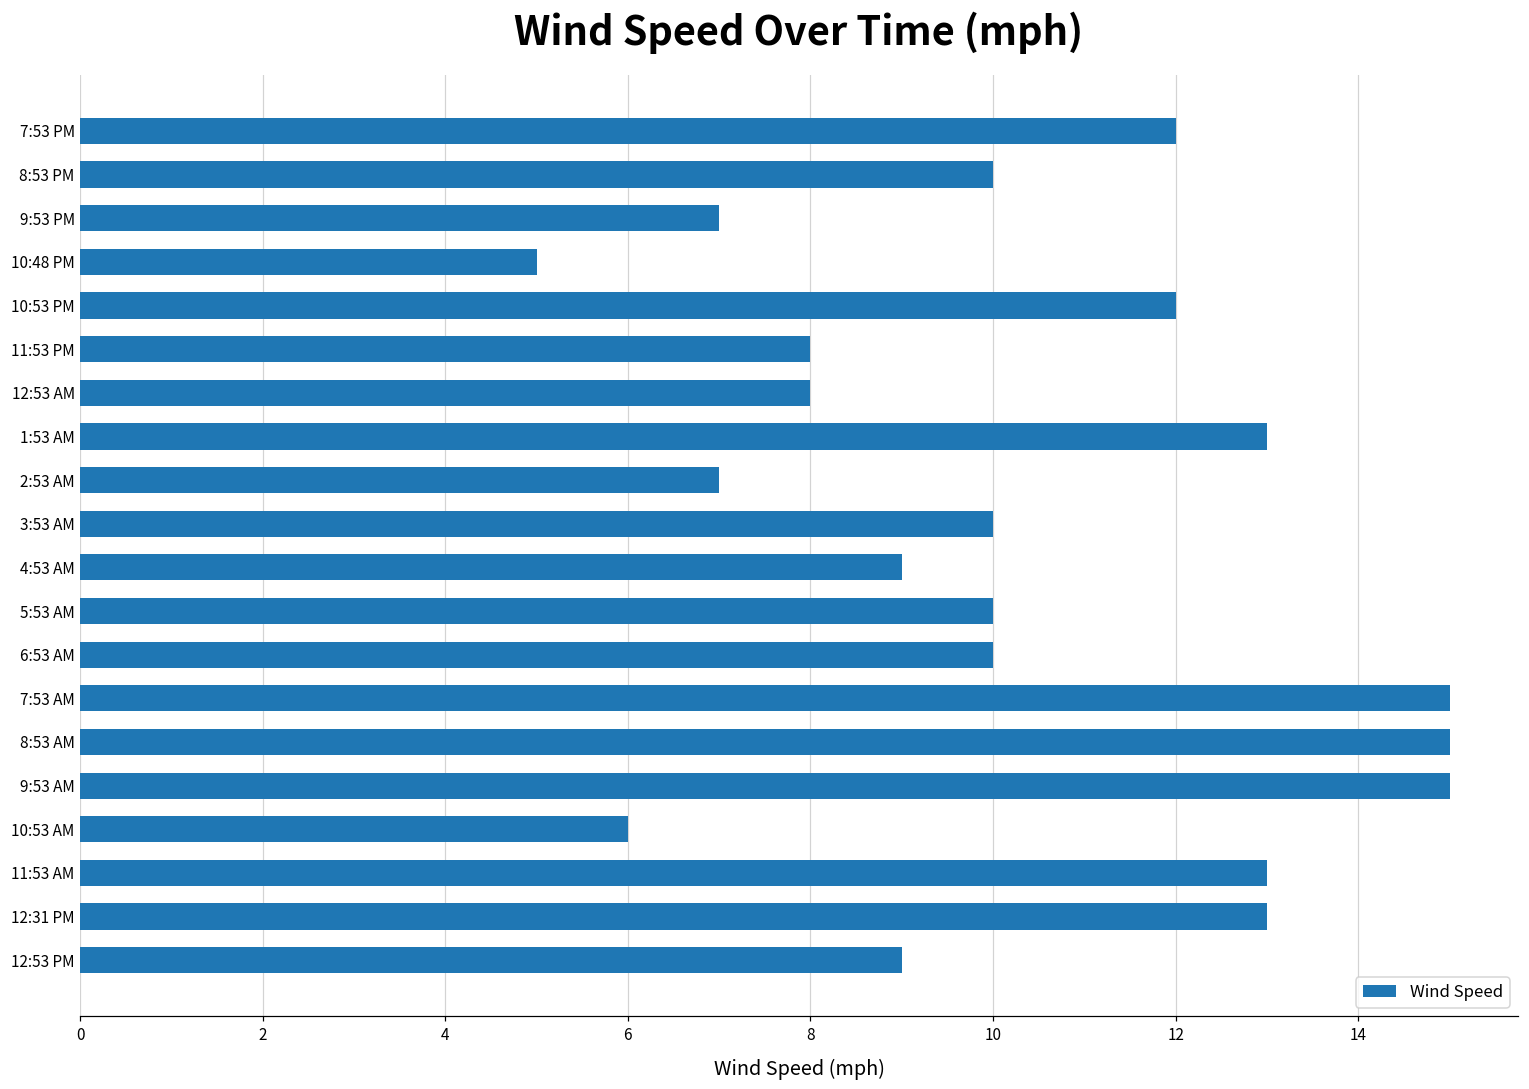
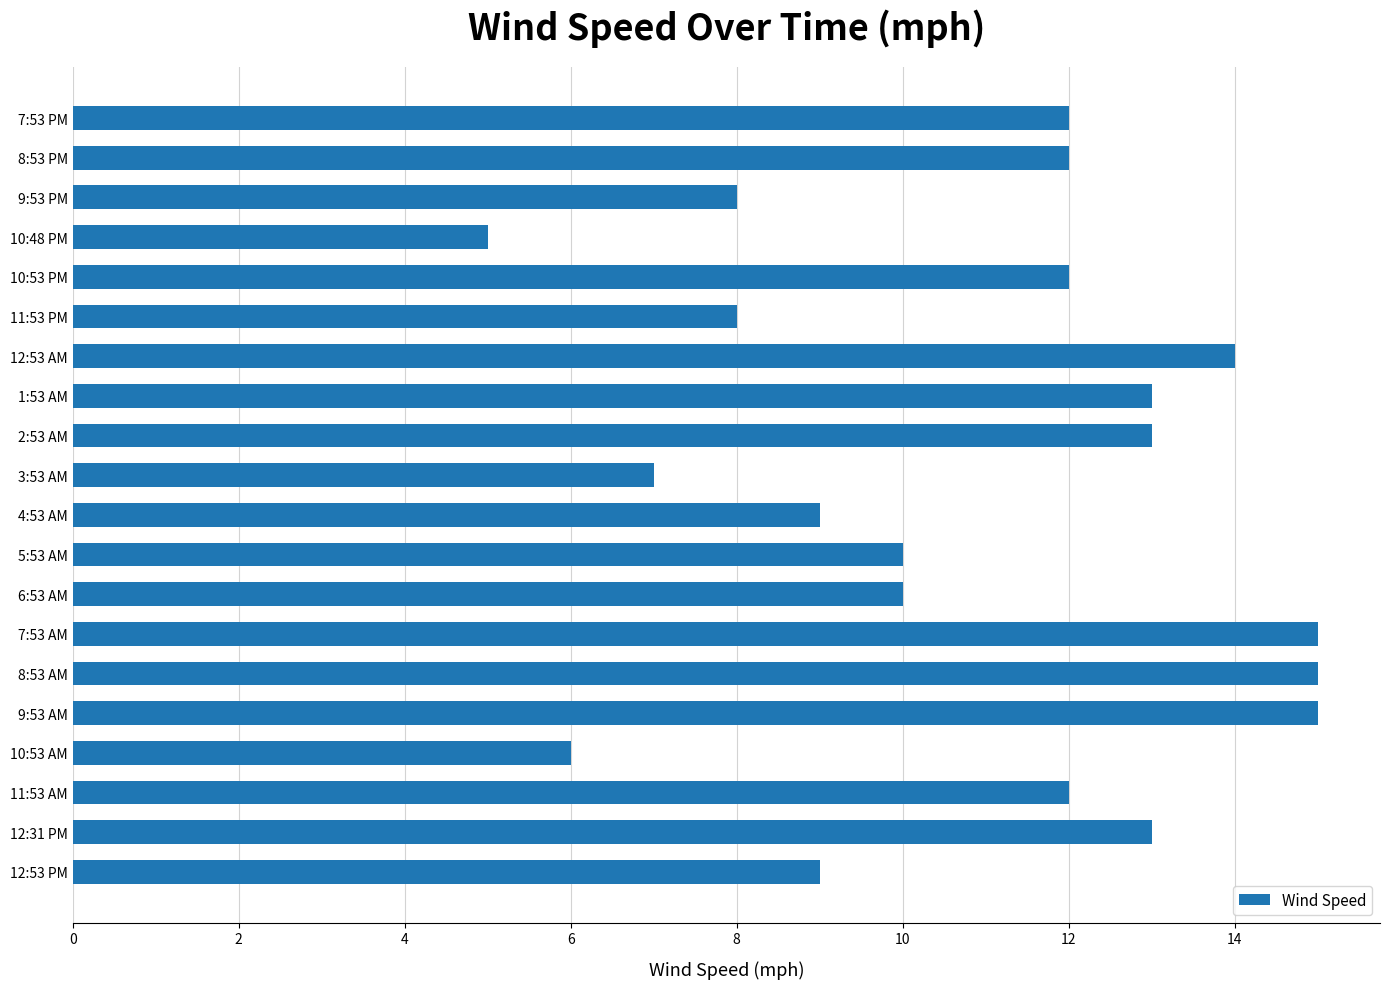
8:53 PM: 10 -> 12
9:53 PM: 7 -> 8
12:53 AM: 8 -> 14
2:53 AM: 7 -> 13
3:53 AM: 10 -> 7
11:53 AM: 13 -> 12
